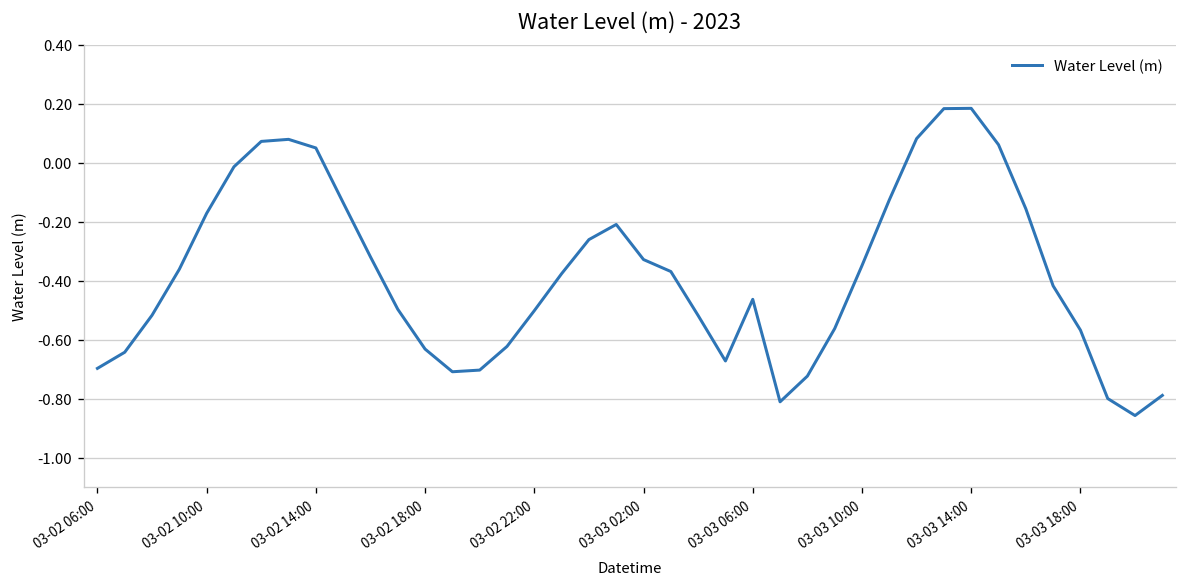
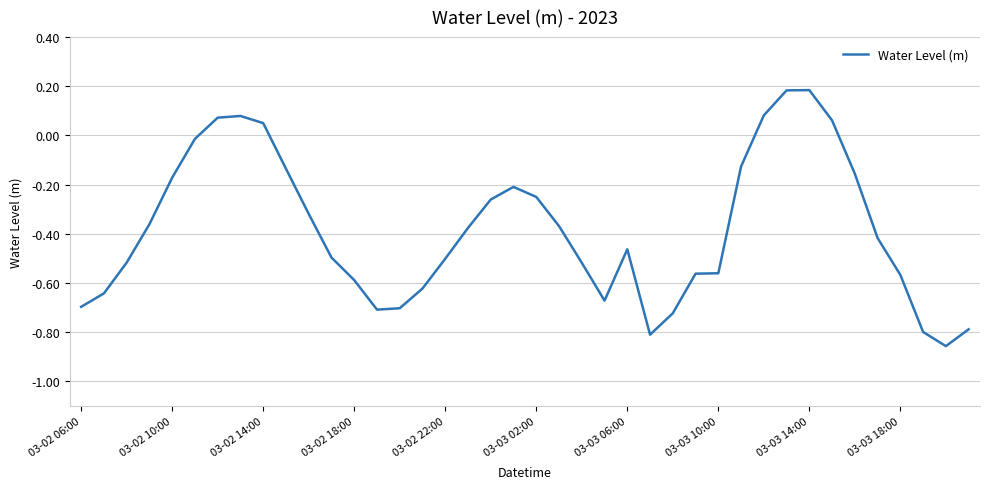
03-02 18:00: -0.63 -> -0.59
03-03 02:00: -0.33 -> -0.25
03-03 10:00: -0.35 -> -0.56
